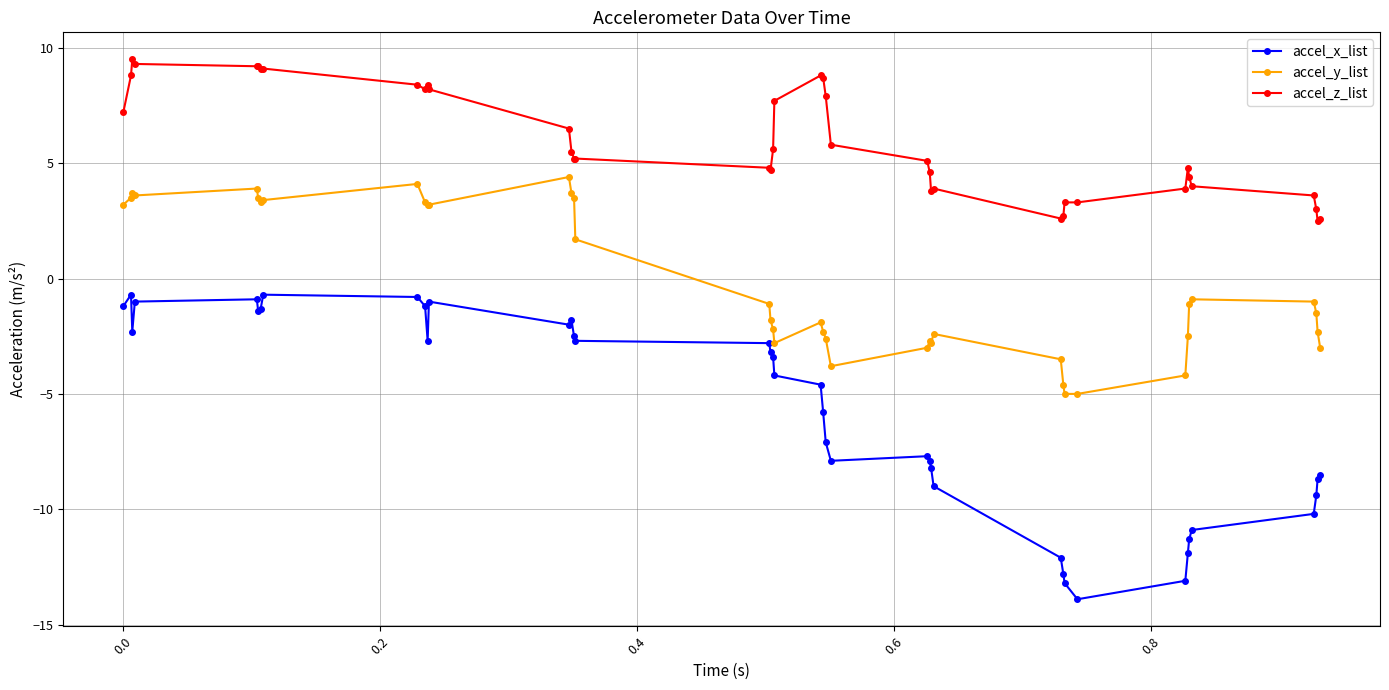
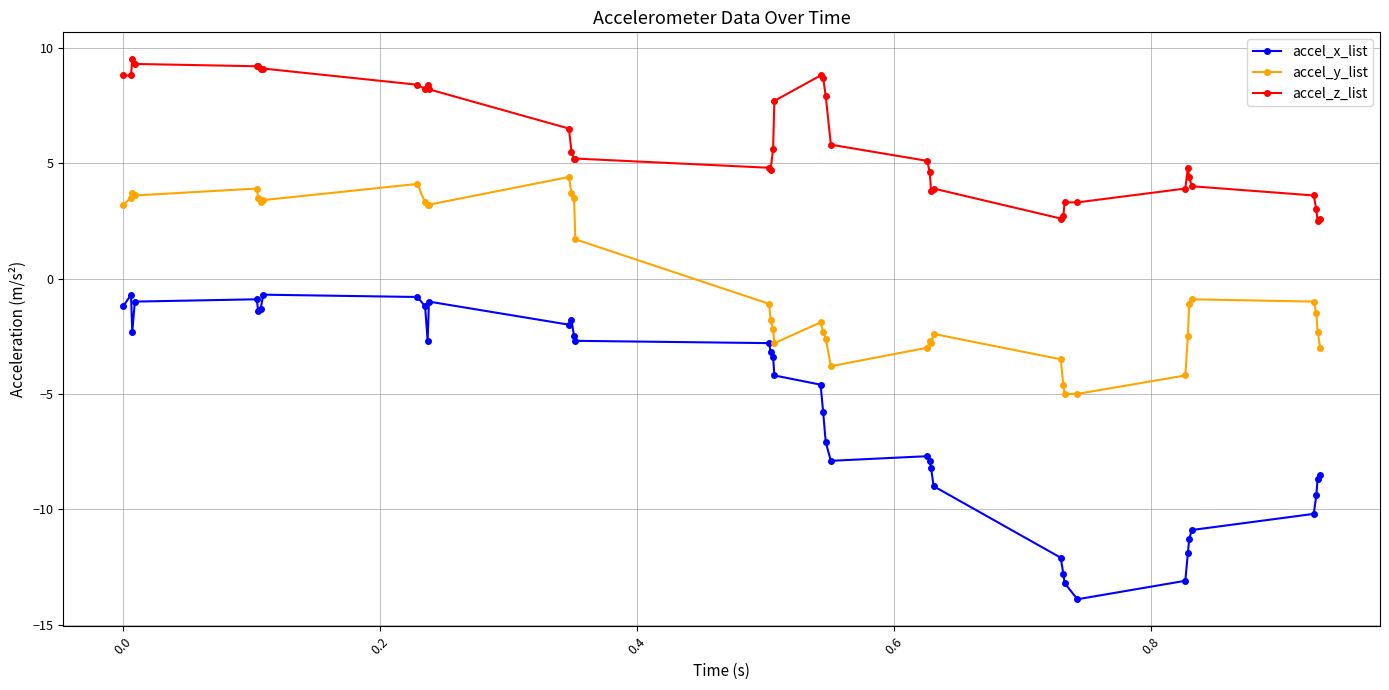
accel_z_list, 0.0: 7.2 -> 8.8
